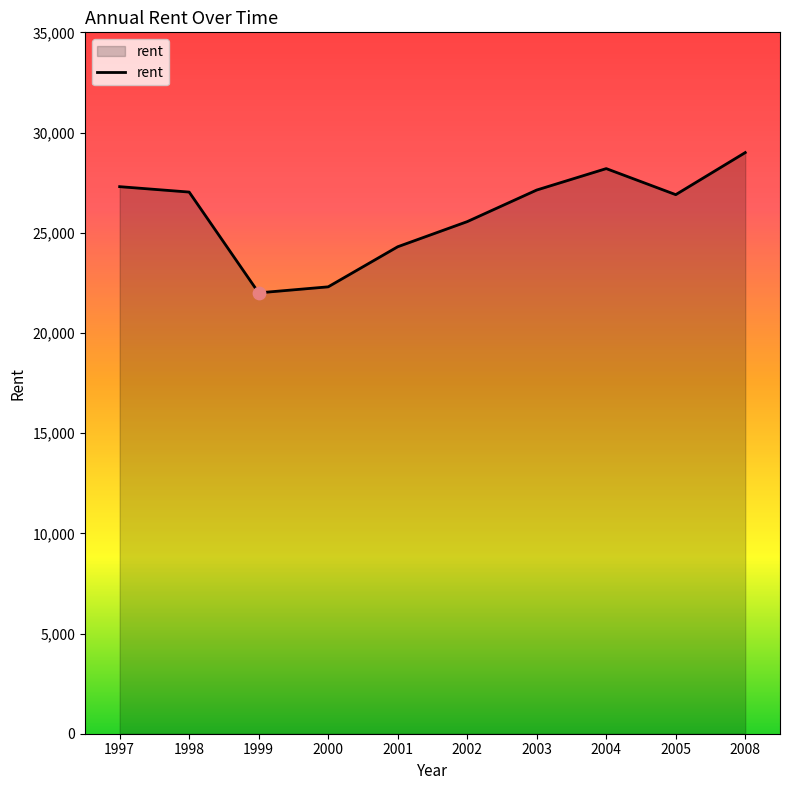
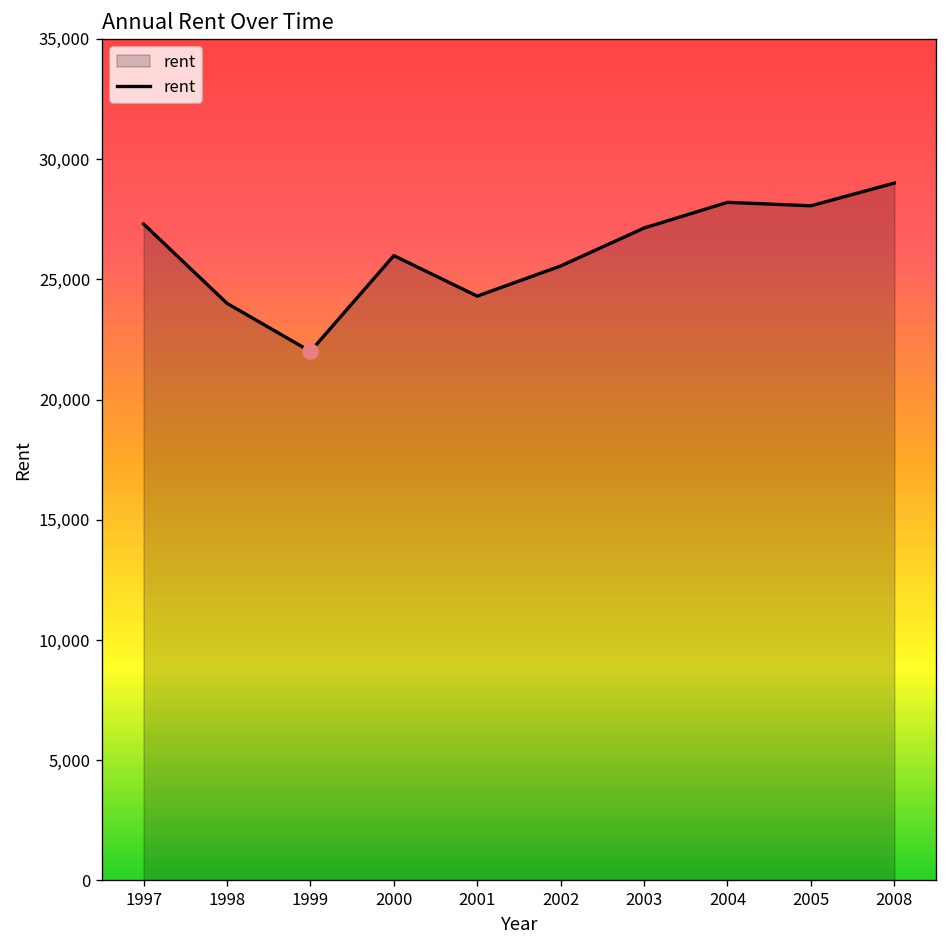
rent, 1998: 27,000 -> 24,000
rent, 2000: 22,300 -> 26,000
rent, 2005: 26,900 -> 28,100
